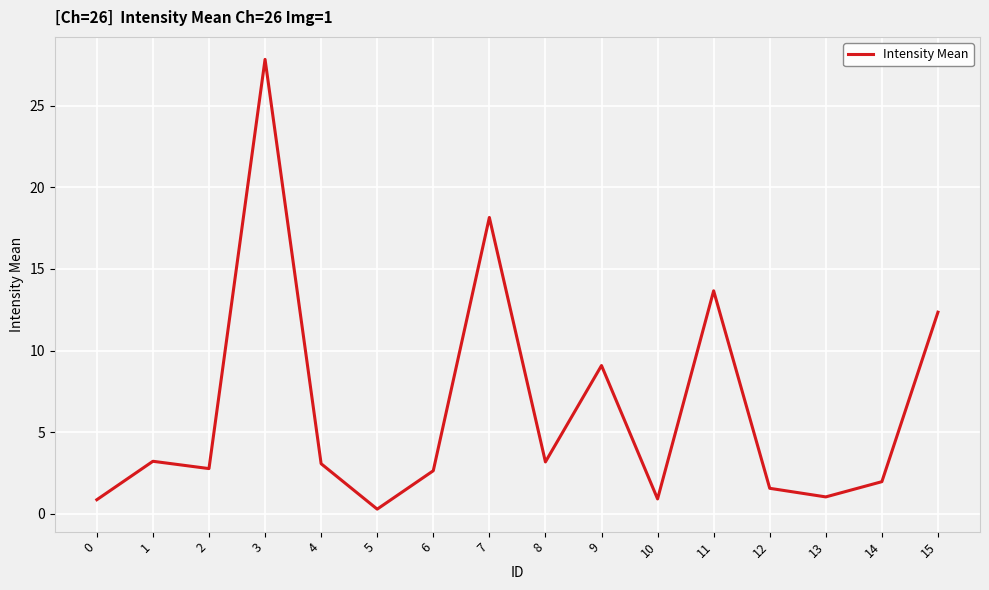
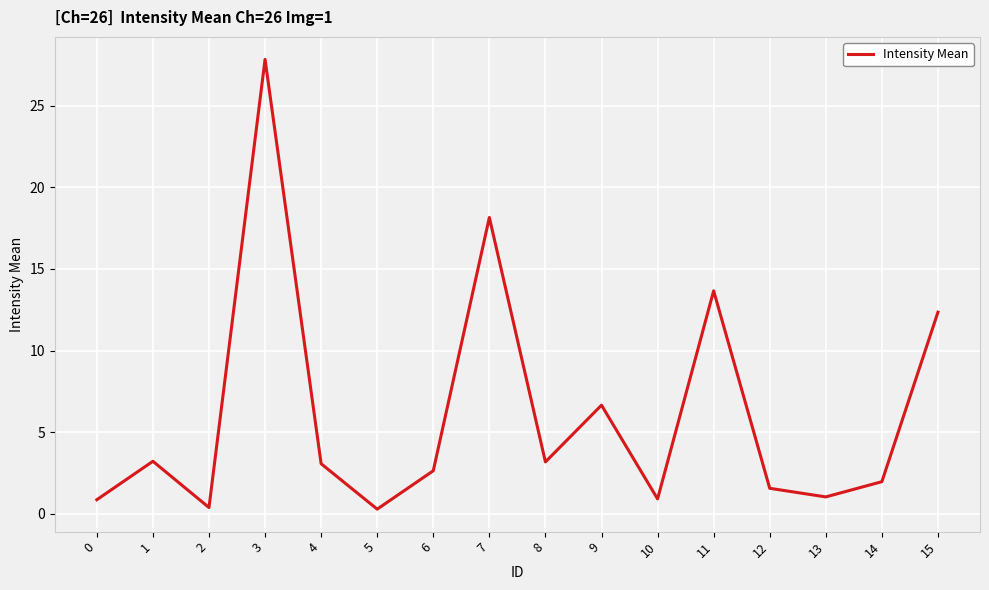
2: 2.8 -> 0.4
9: 9.1 -> 6.6
